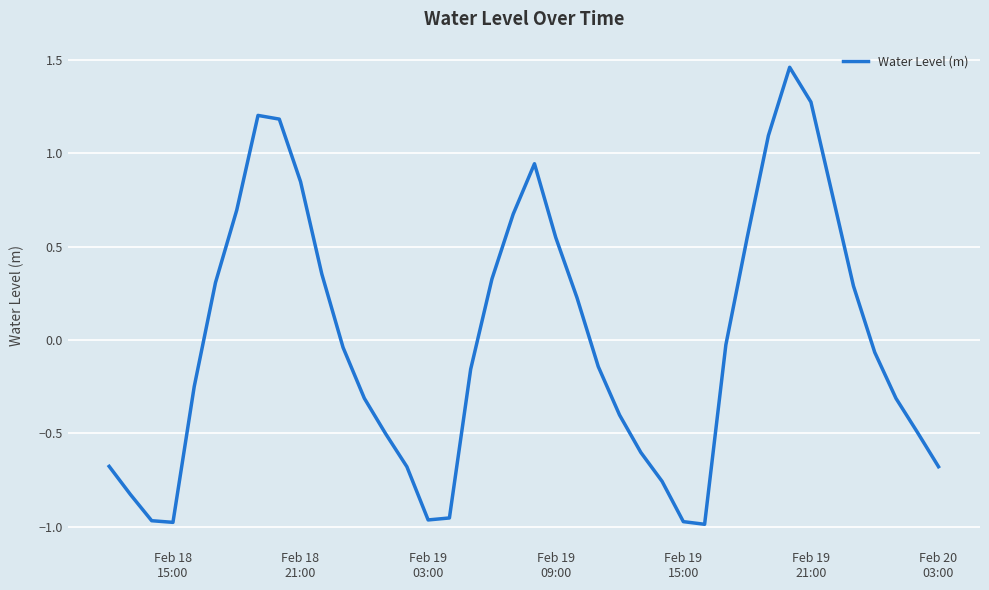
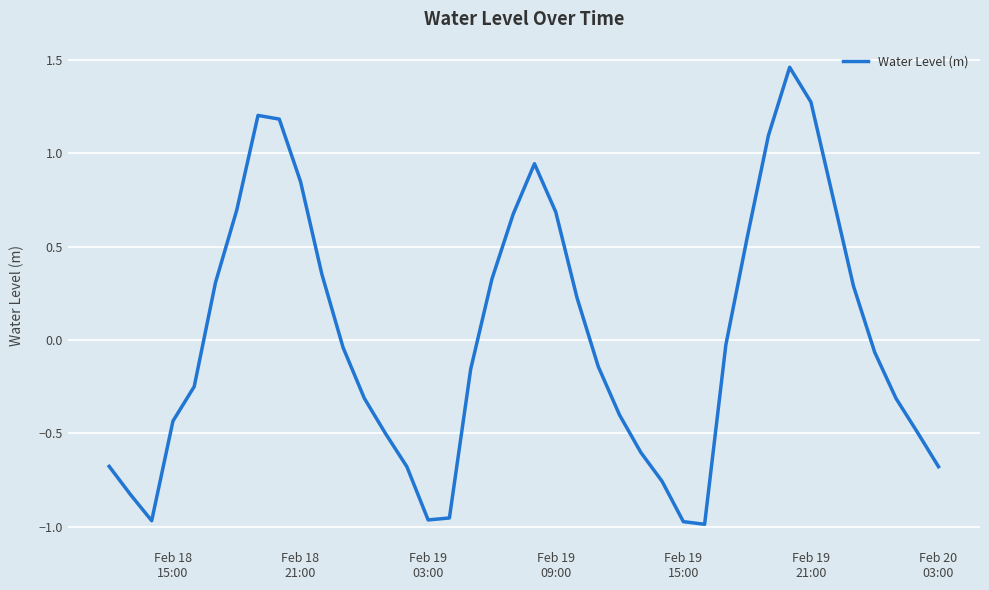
Feb 18 15:00: -0.98 -> -0.43
Feb 19 09:00: 0.55 -> 0.69
